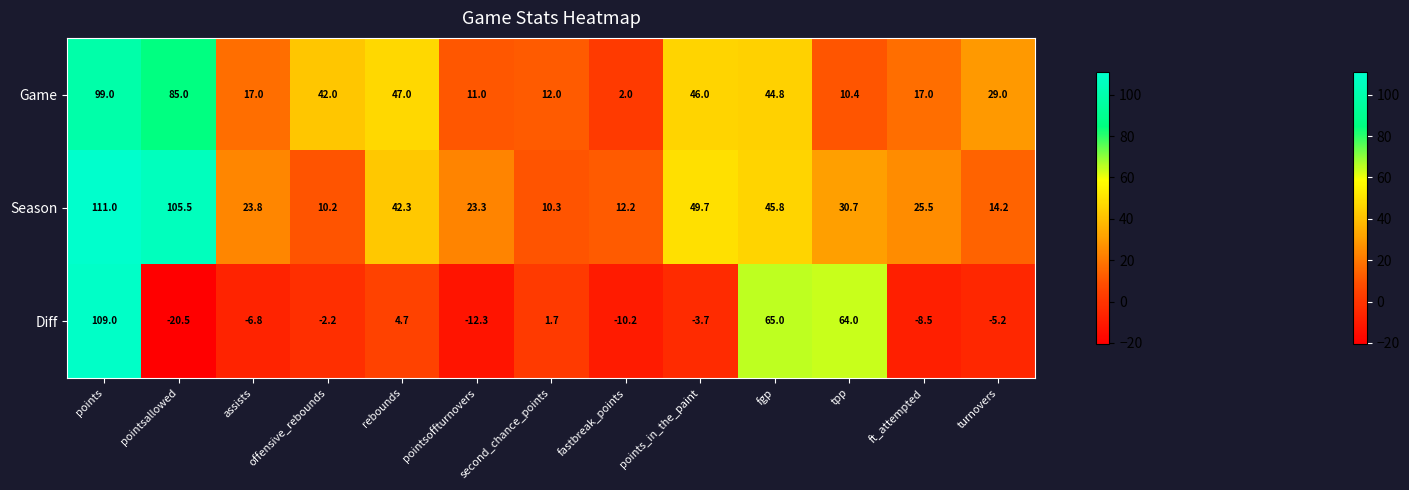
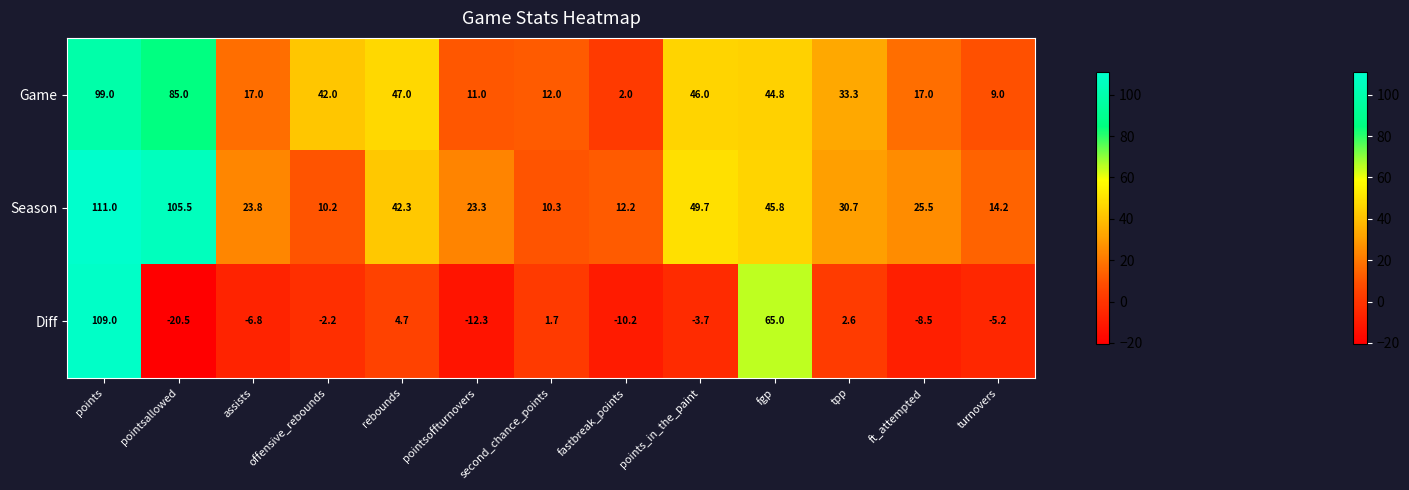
Game, tpp: 10.4 -> 33.3
Game, turnovers: 29.0 -> 9.0
Diff, tpp: 64.0 -> 2.6
